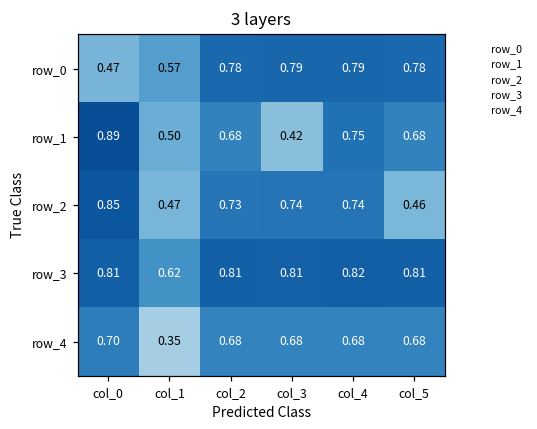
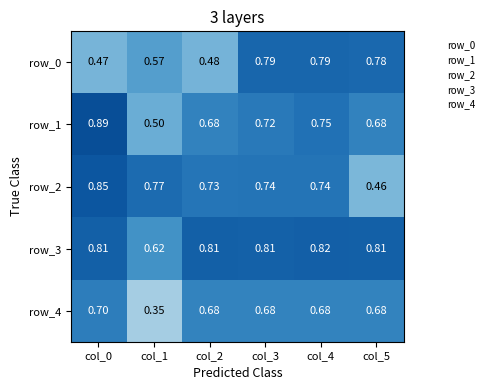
row_0, col_2: 0.78 -> 0.48
row_1, col_3: 0.42 -> 0.72
row_2, col_1: 0.47 -> 0.77
